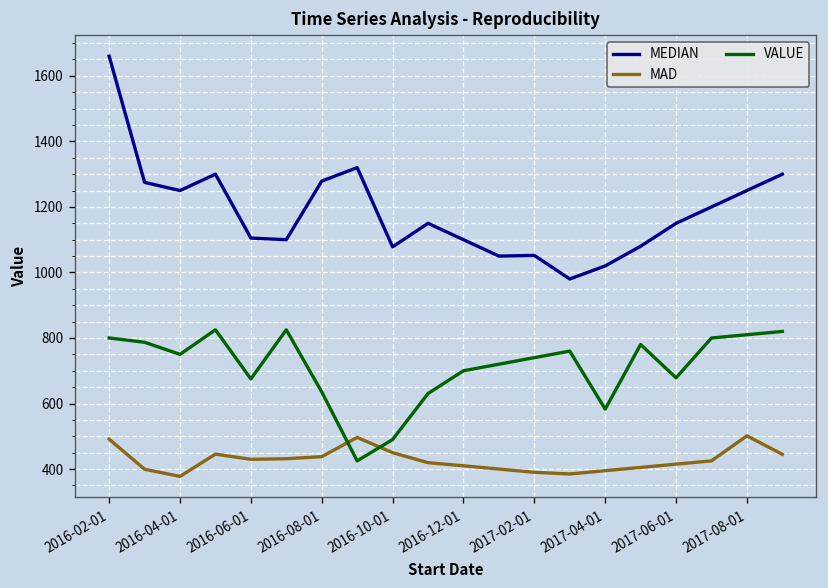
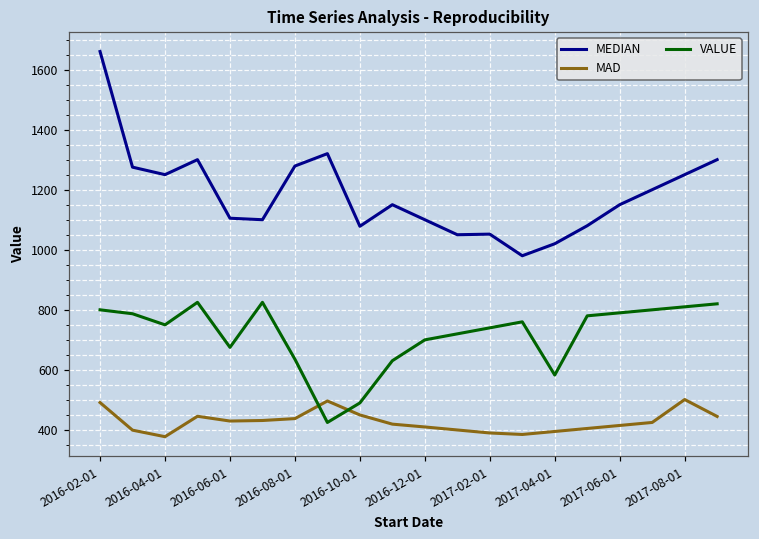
VALUE, 2017-06-01: 680 -> 790
